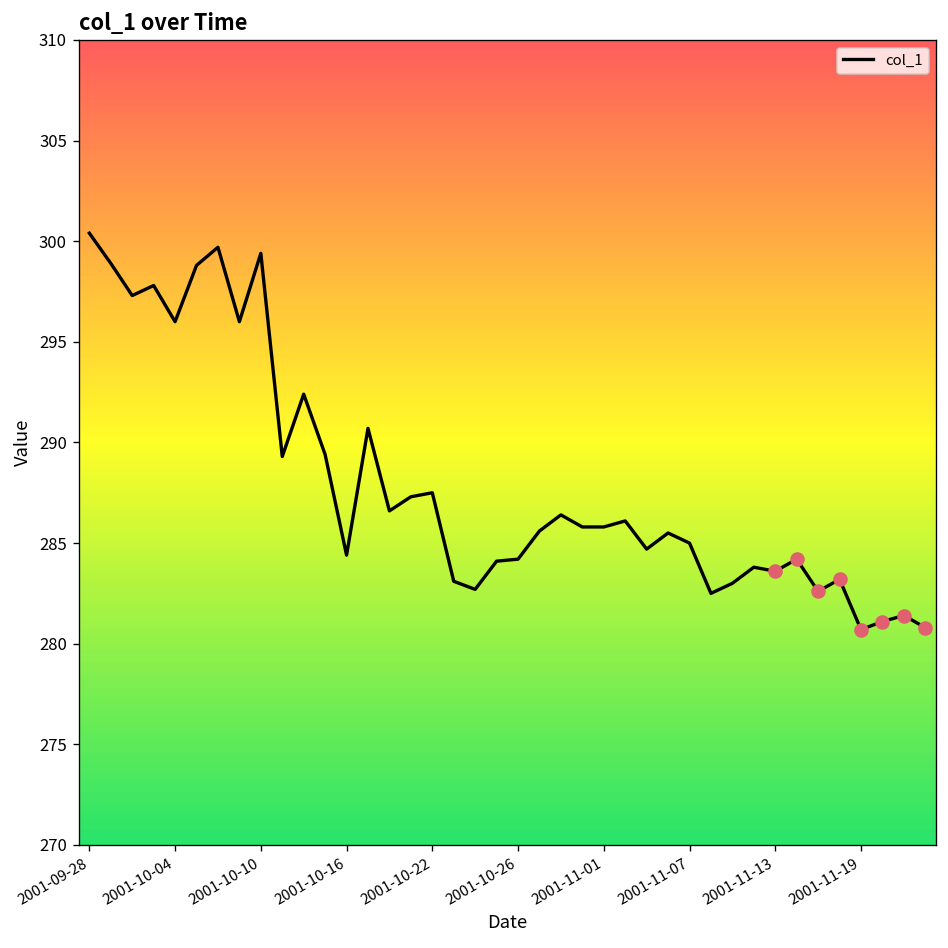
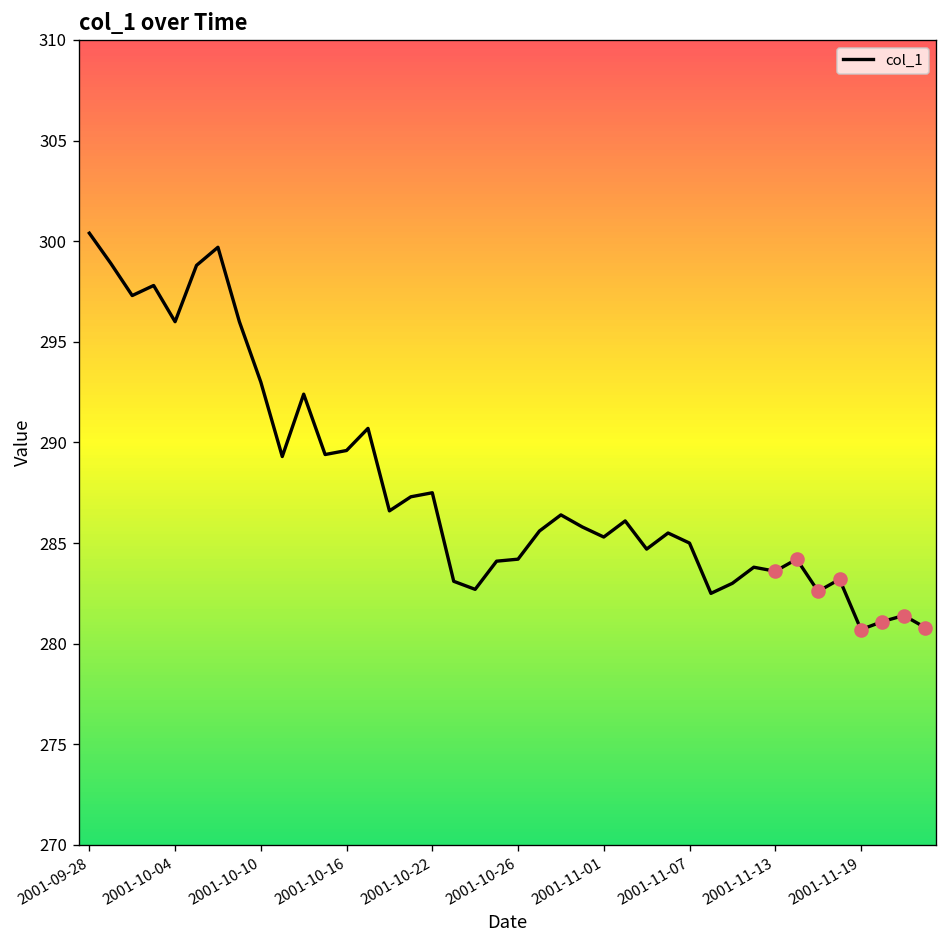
col_1, 2001-10-10: 299.4 -> 293.0
col_1, 2001-10-16: 284.4 -> 289.6
col_1, 2001-11-01: 285.8 -> 285.3
